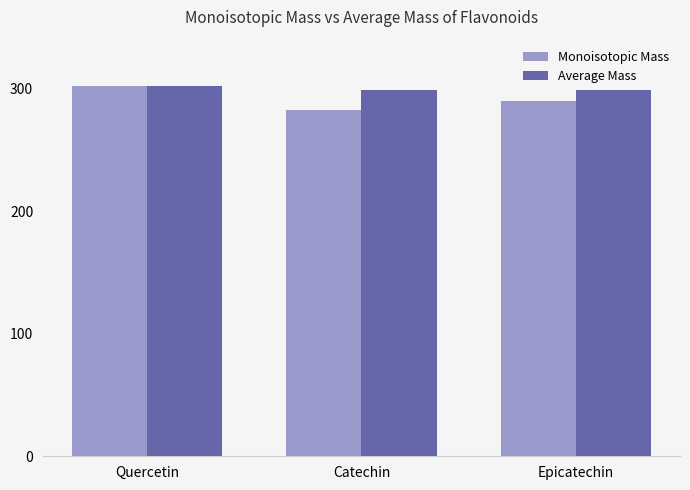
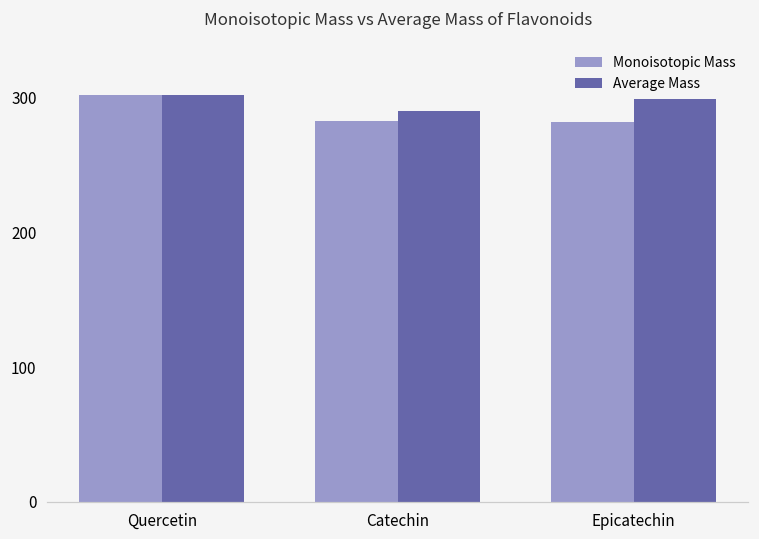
Average Mass, Catechin: 299 -> 290
Monoisotopic Mass, Epicatechin: 290 -> 282
